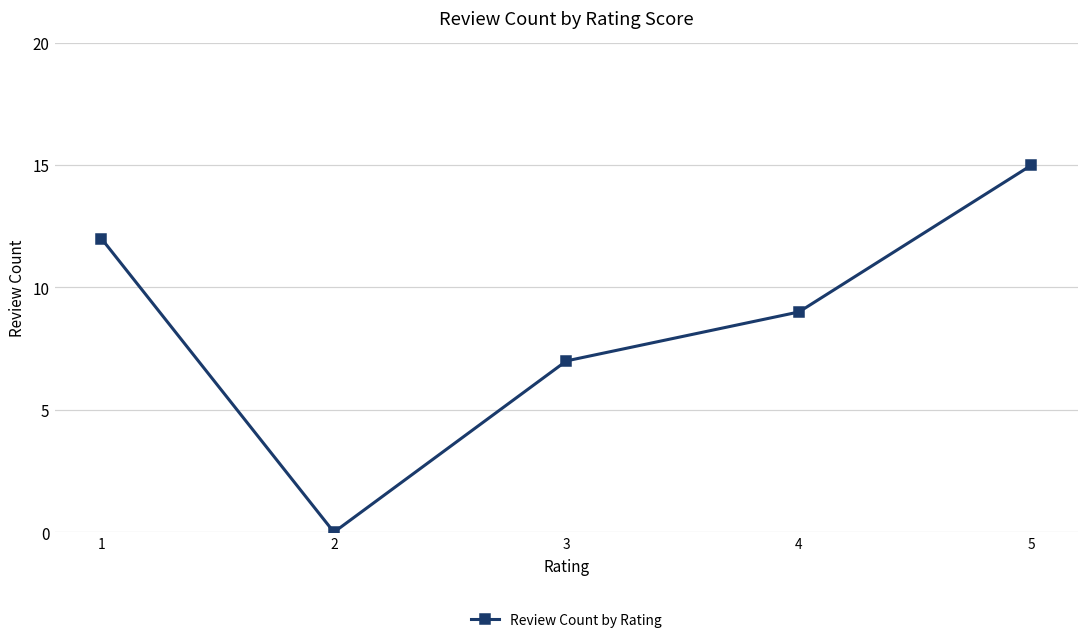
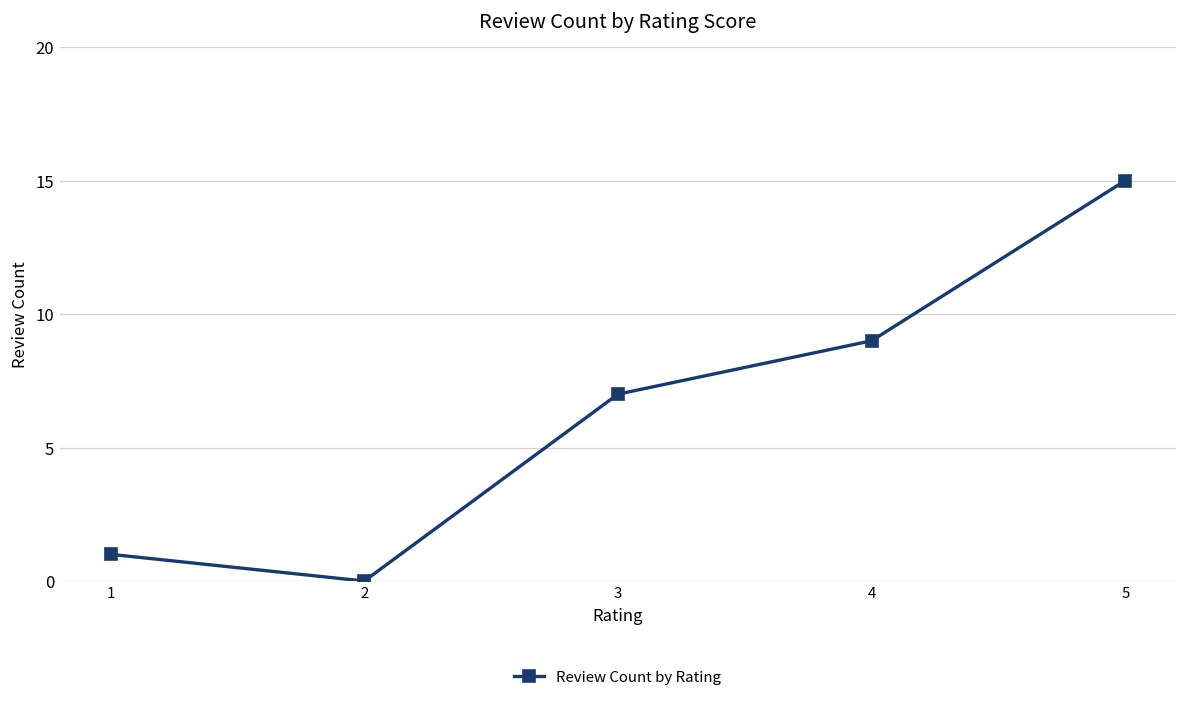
1: 12 -> 1
